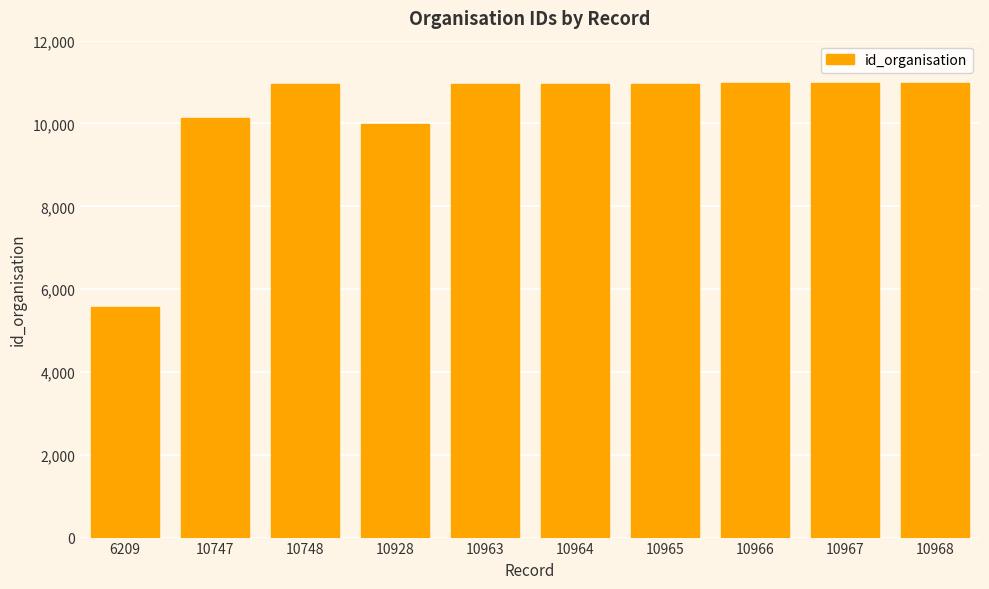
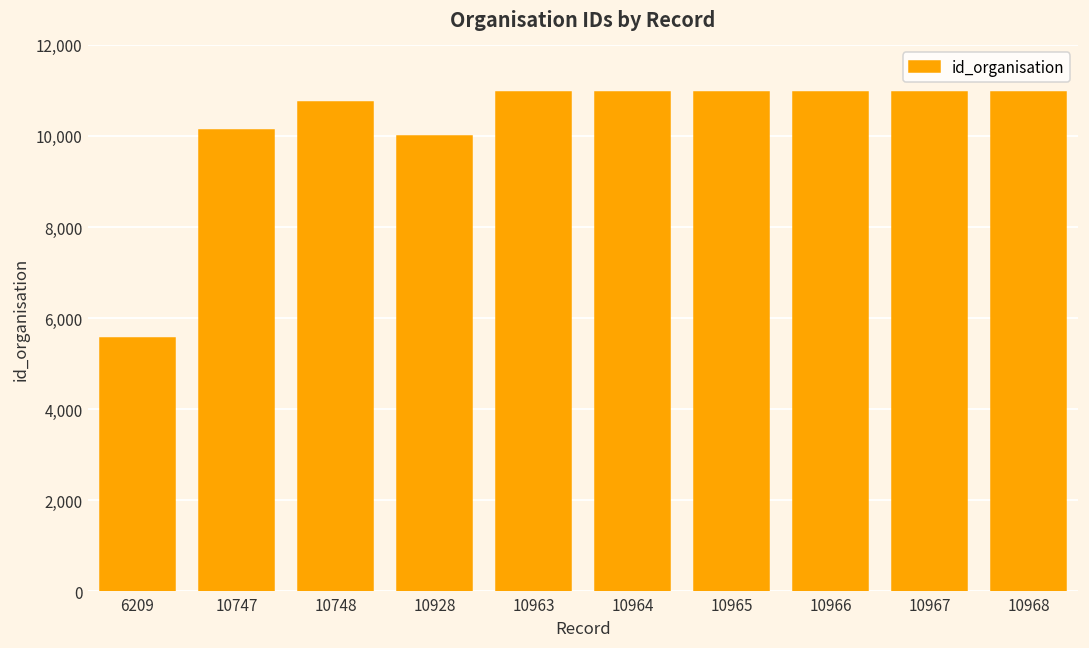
10748: 10,900 -> 10,700
